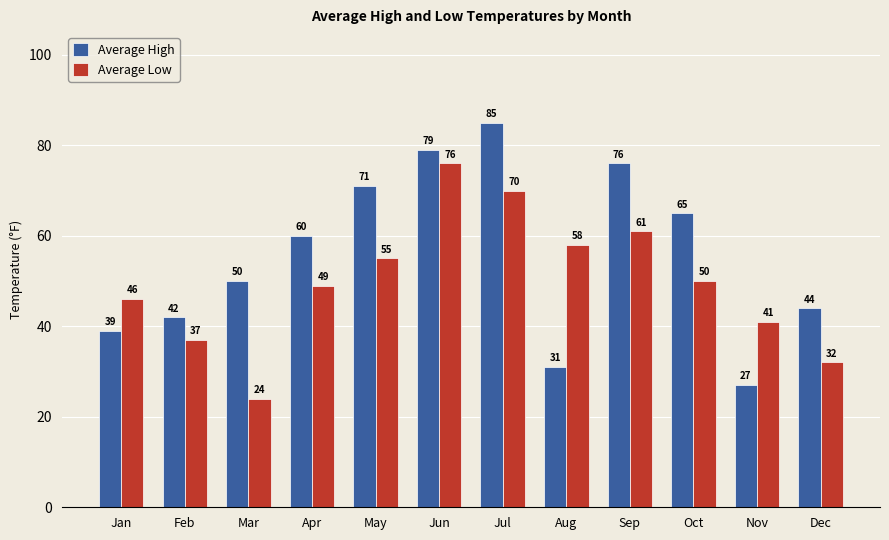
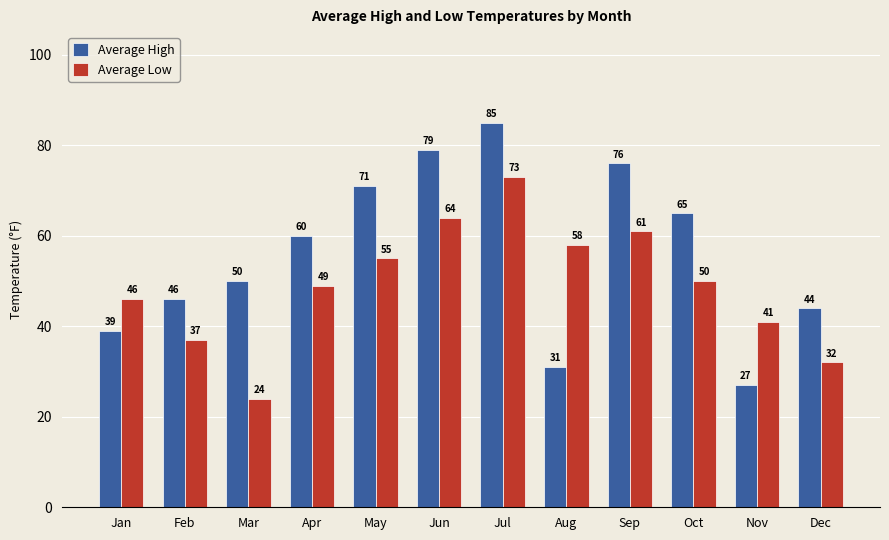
Average High, Feb: 42 -> 46
Average Low, Jun: 76 -> 64
Average Low, Jul: 70 -> 73
